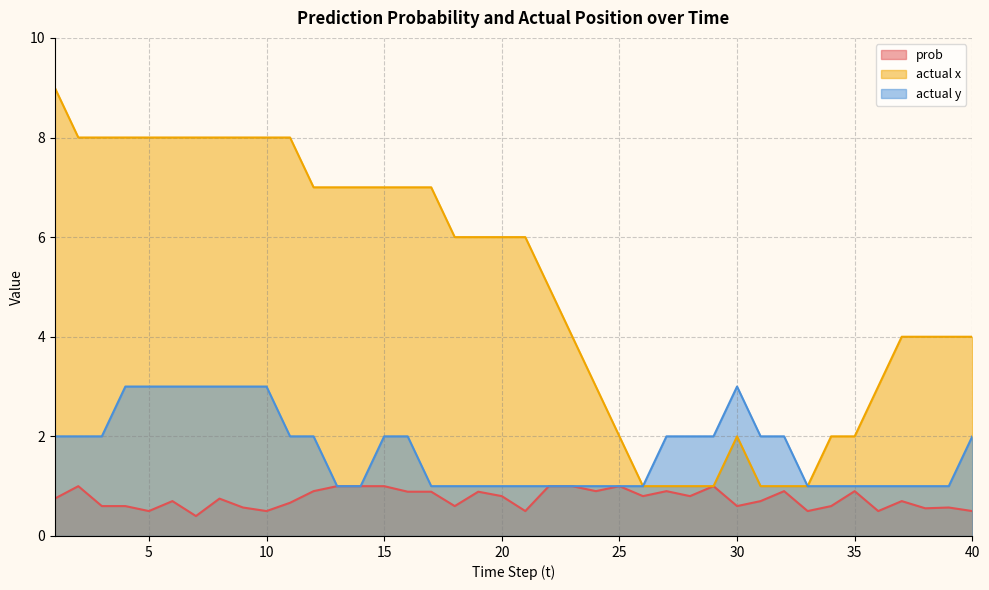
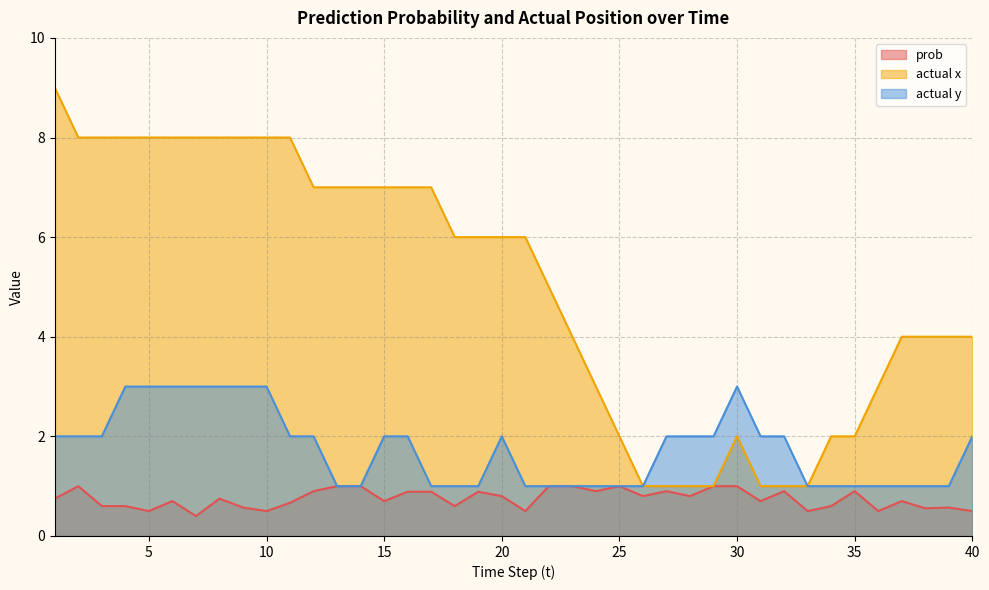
prob, 15: 1.0 -> 0.7
actual y, 20: 1 -> 2
prob, 30: 0.6 -> 1.0
